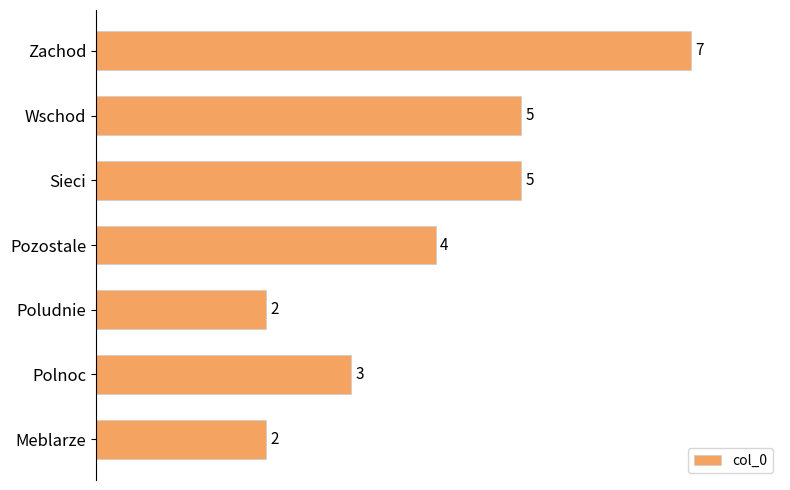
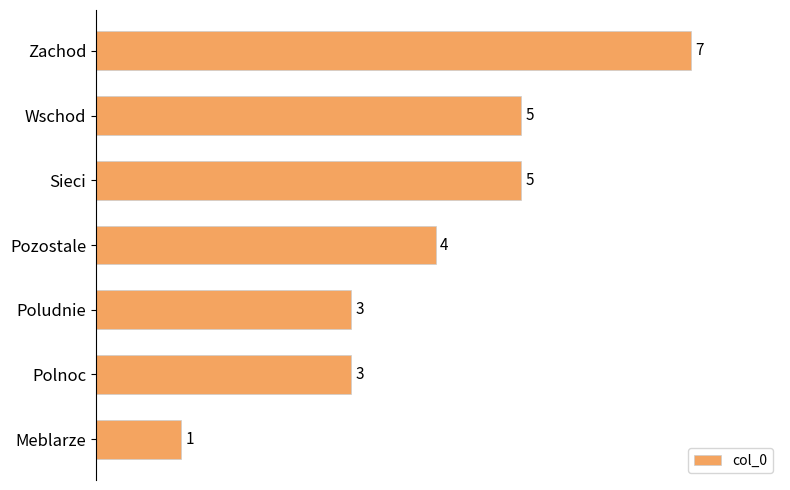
Poludnie: 2 -> 3
Meblarze: 2 -> 1
